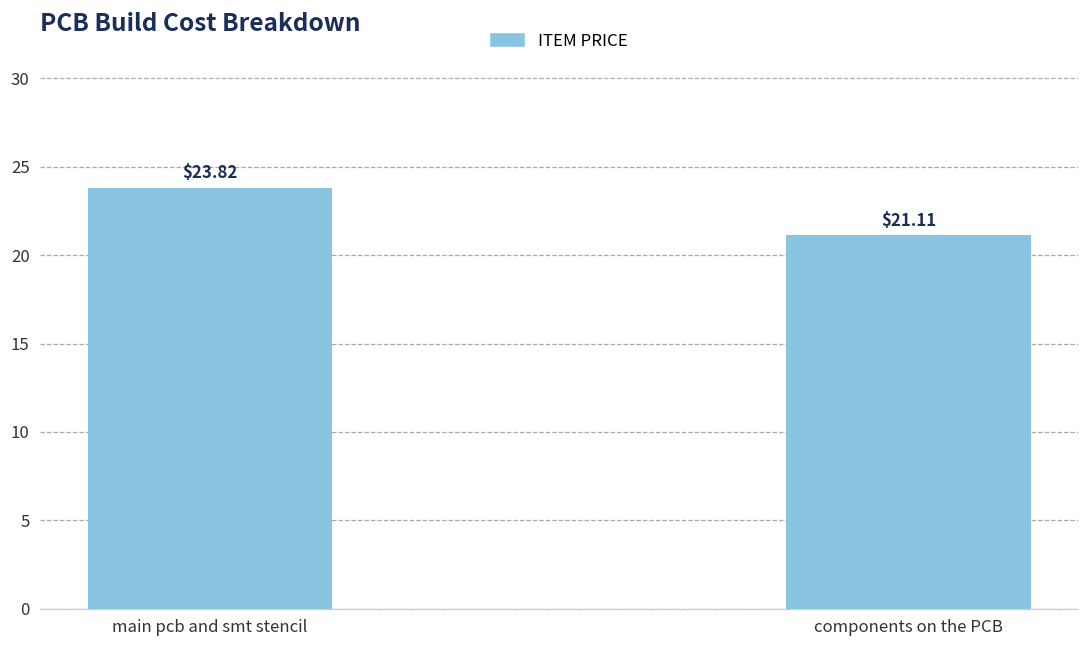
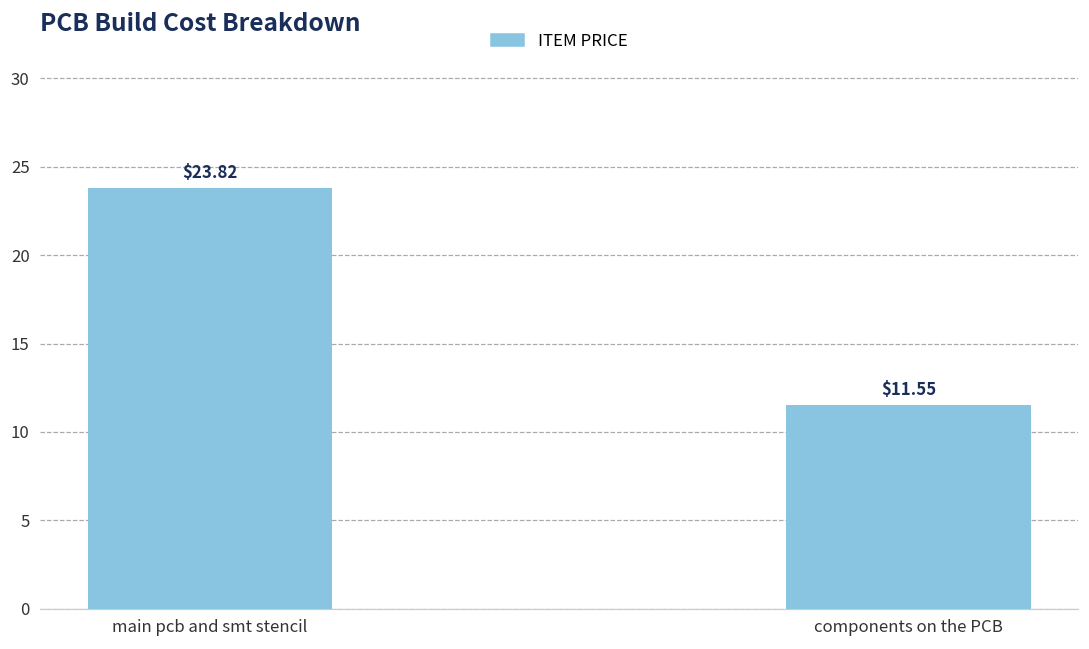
components on the PCB: $21.11 -> $11.55
